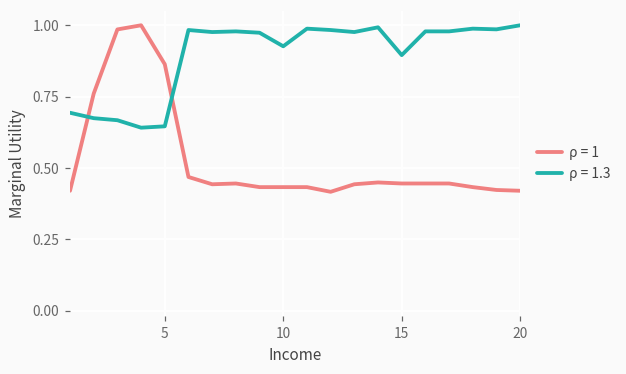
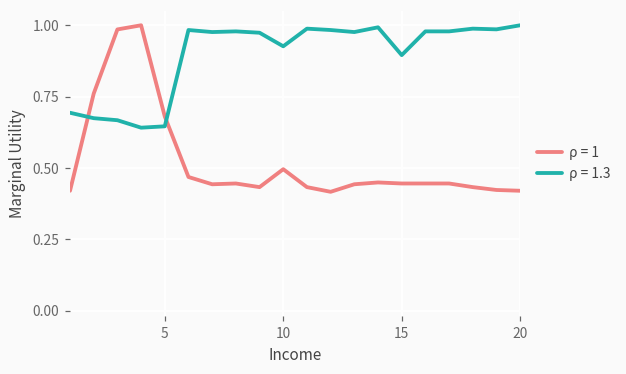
ρ = 1, 5: 0.86 -> 0.68
ρ = 1, 10: 0.43 -> 0.50
